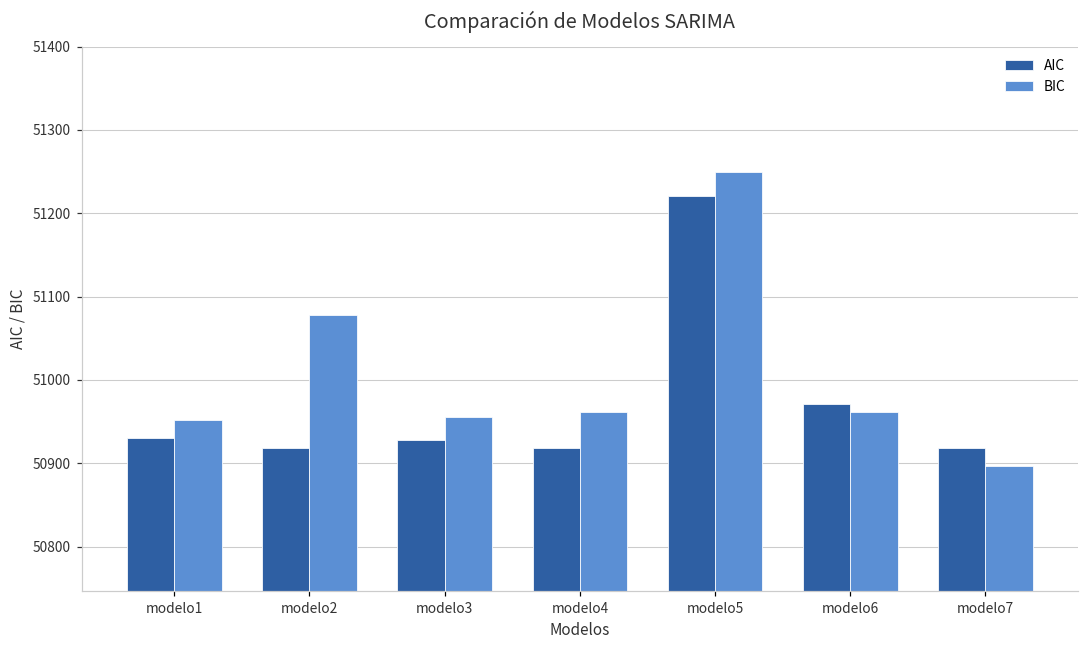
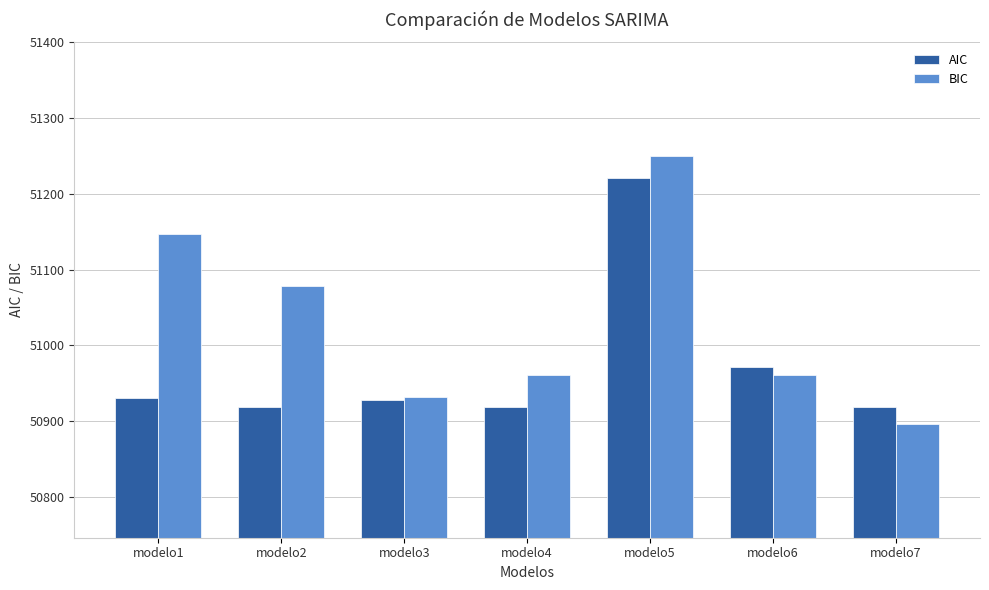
BIC, modelo1: 50950 -> 51150
BIC, modelo3: 50960 -> 50930
